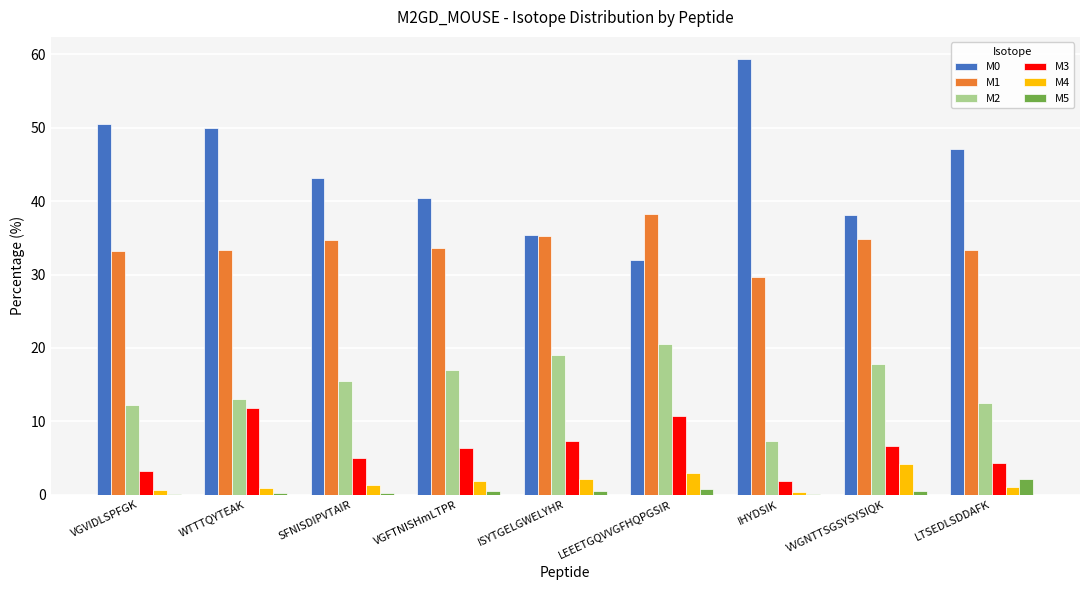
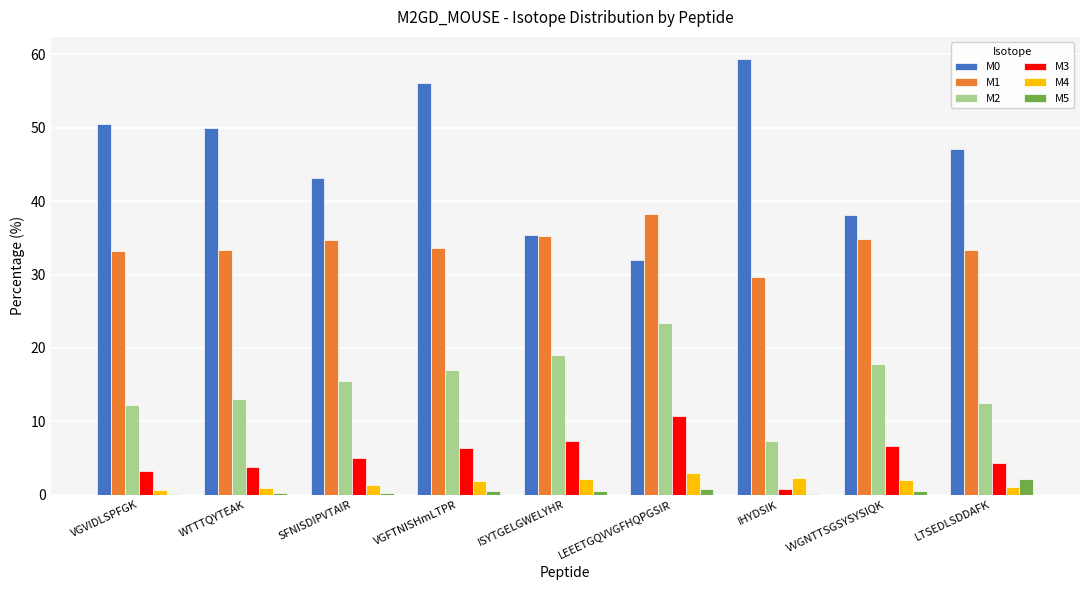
M3, WTTTQYTEAK: 12 -> 4
M0, VGFTNISHmLTPR: 40 -> 56
M2, LEEETGQVVGFHQPGSIR: 21 -> 23
M3, IHYDSIK: 2 -> 1
M4, IHYDSIK: 0 -> 2
M4, VVGNTTSGSYSYSIQK: 4 -> 2
